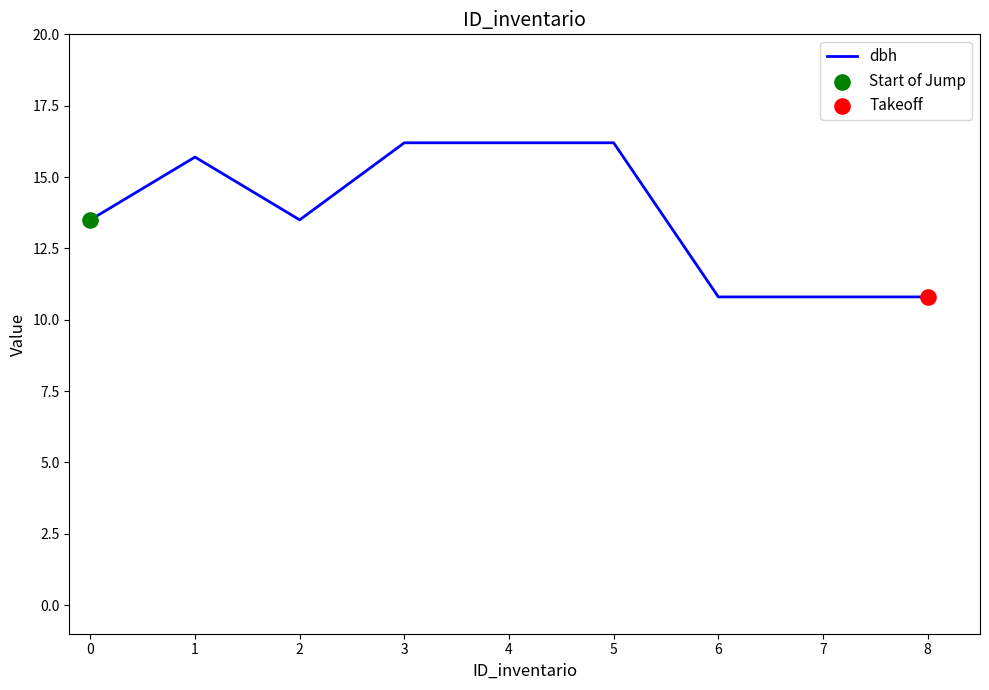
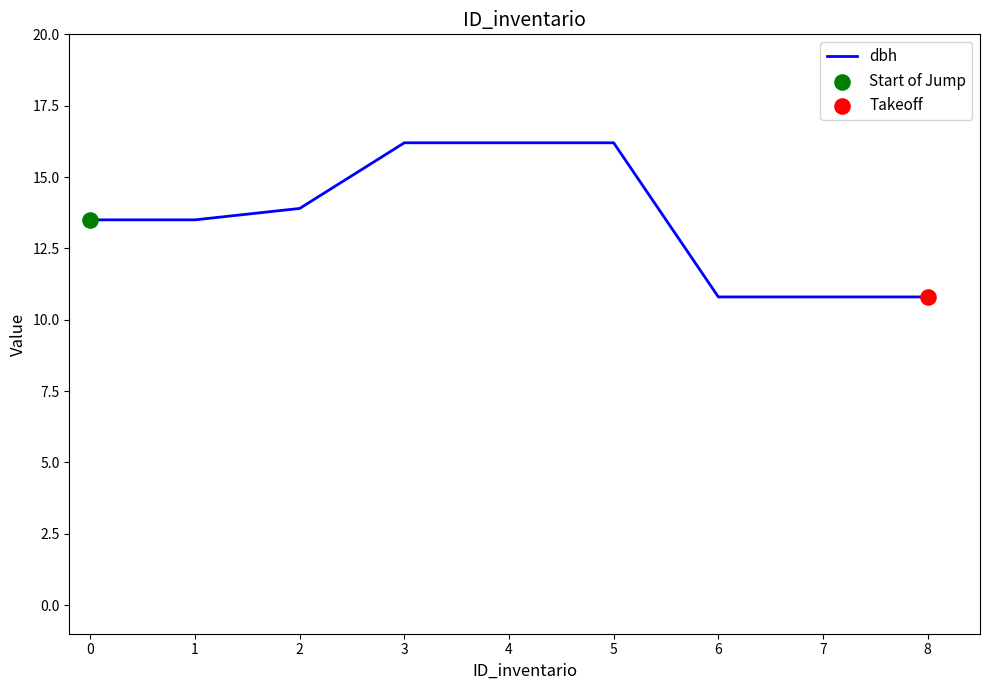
dbh, 1: 15.7 -> 13.5
dbh, 2: 13.5 -> 13.9
